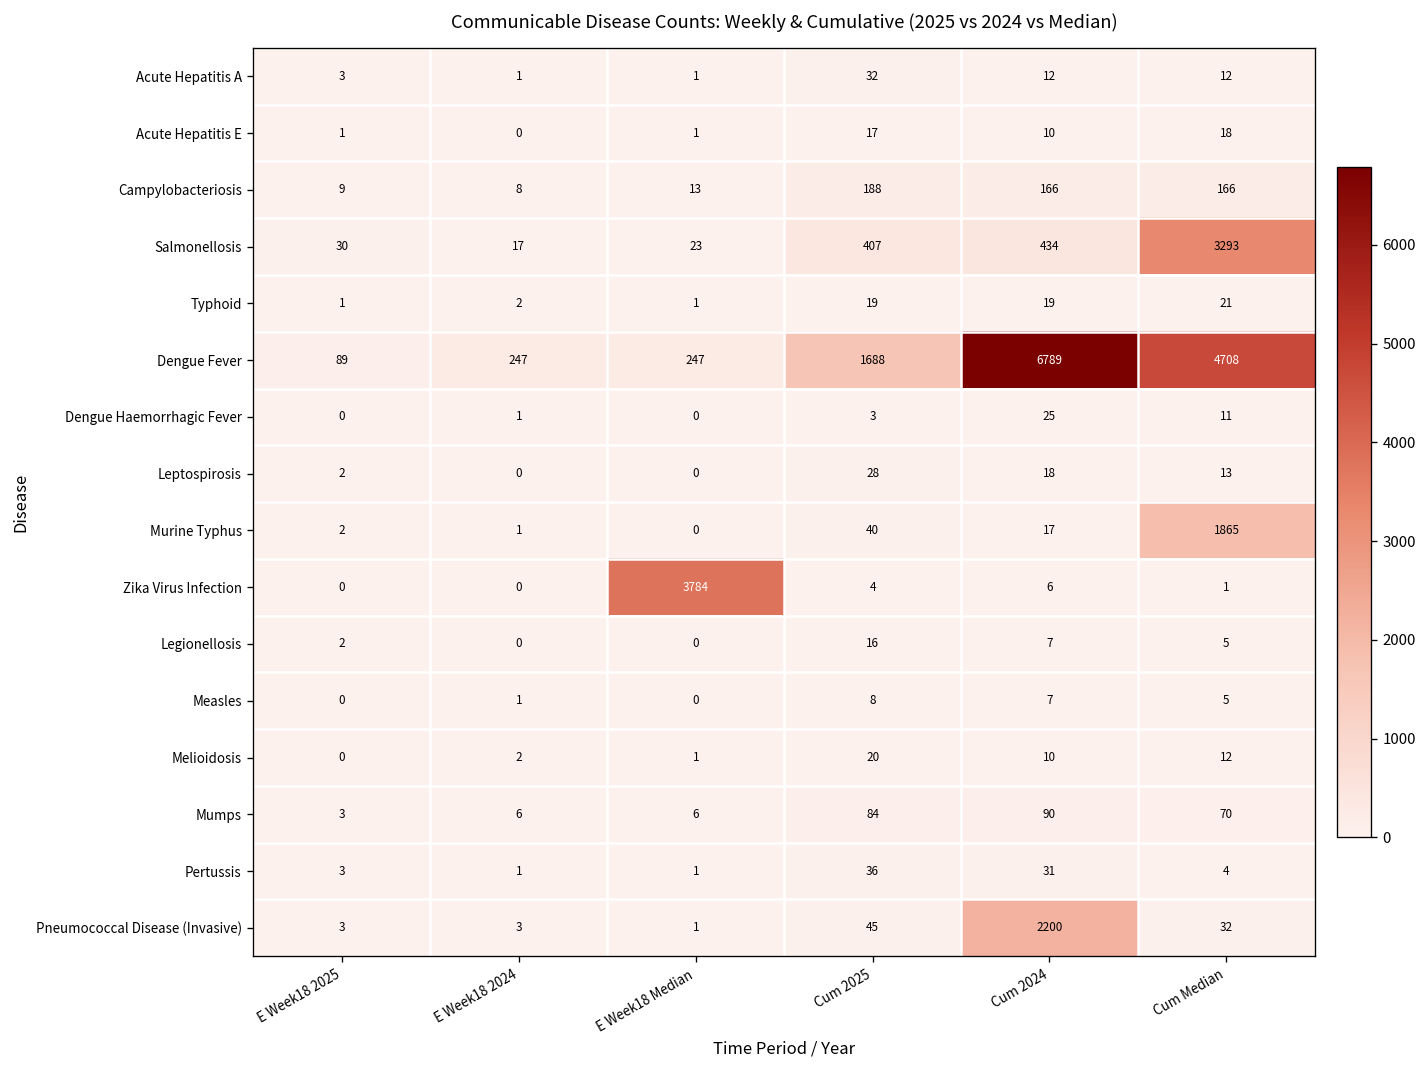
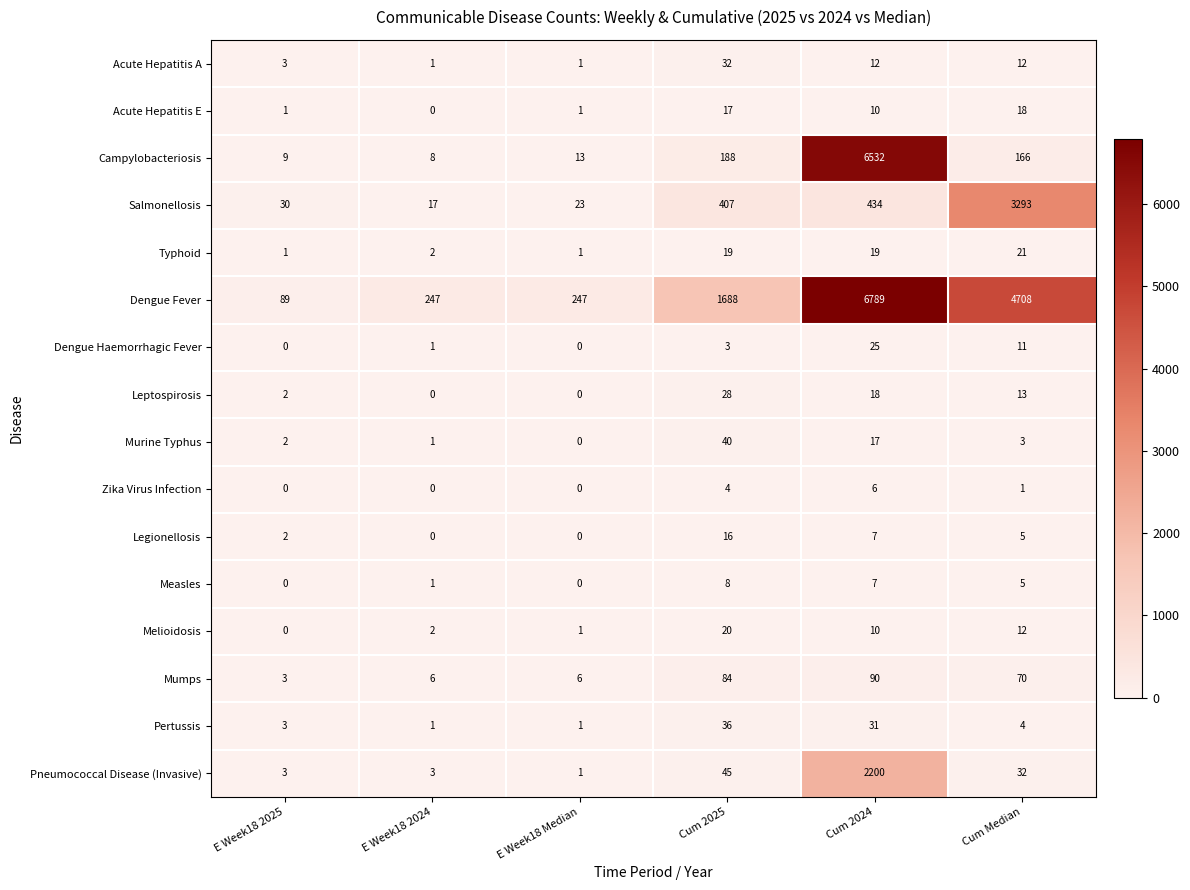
Campylobacteriosis, Cum 2024: 166 -> 6532
Murine Typhus, Cum Median: 1865 -> 3
Zika Virus Infection, E Week18 Median: 3784 -> 0
